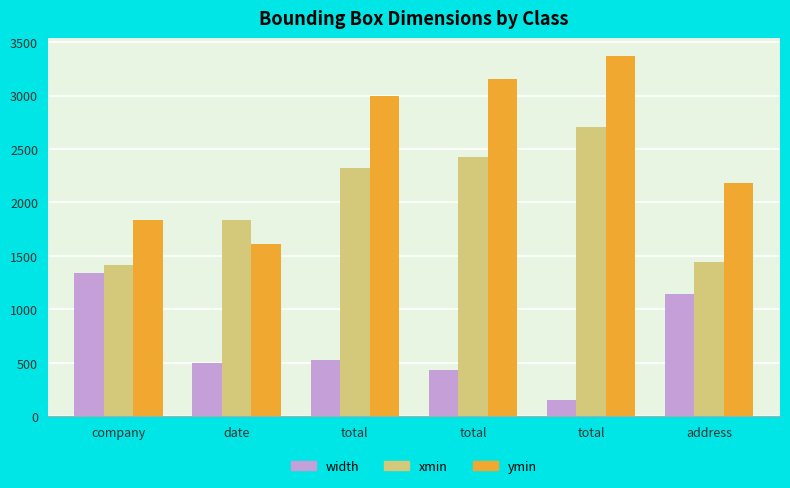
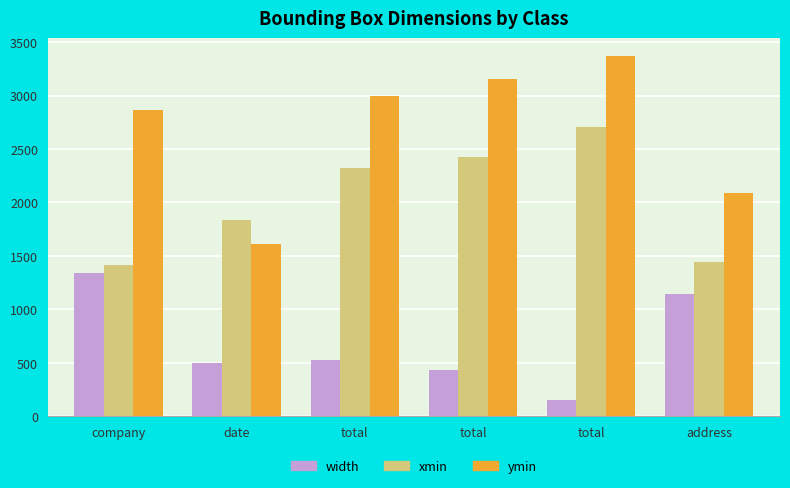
ymin, company: 1840 -> 2870
ymin, address: 2180 -> 2090
